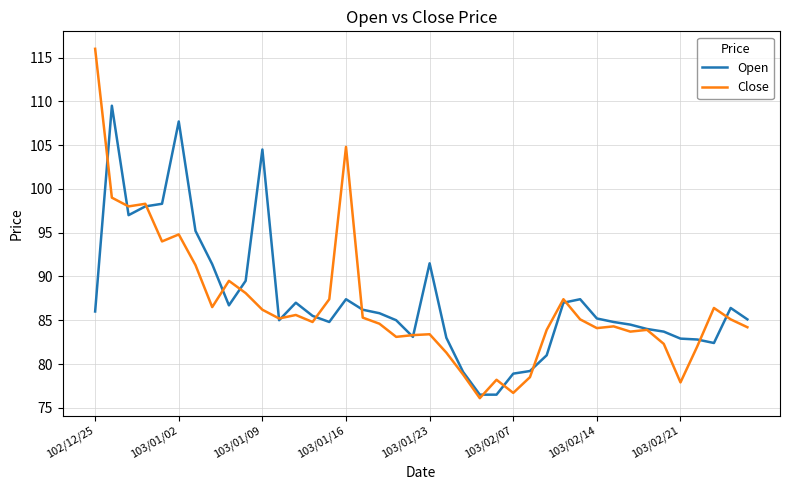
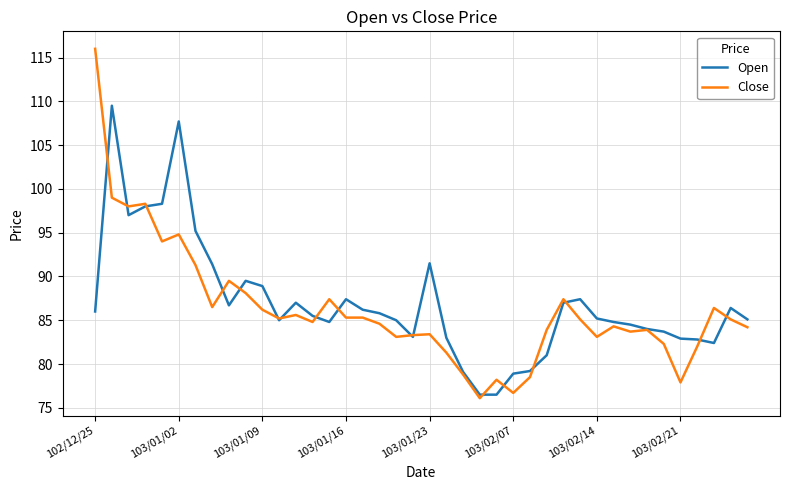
Open, 103/01/09: 105 -> 89
Close, 103/01/16: 105 -> 85
Close, 103/02/14: 84 -> 83
